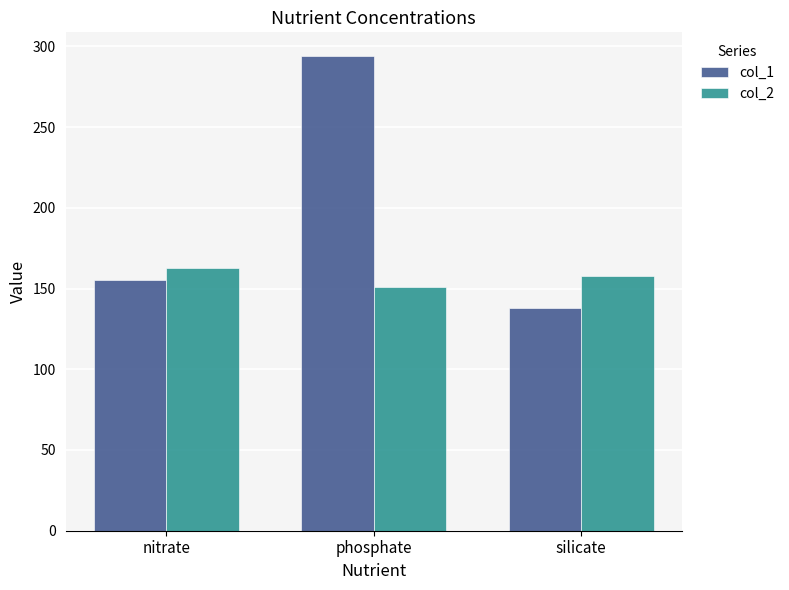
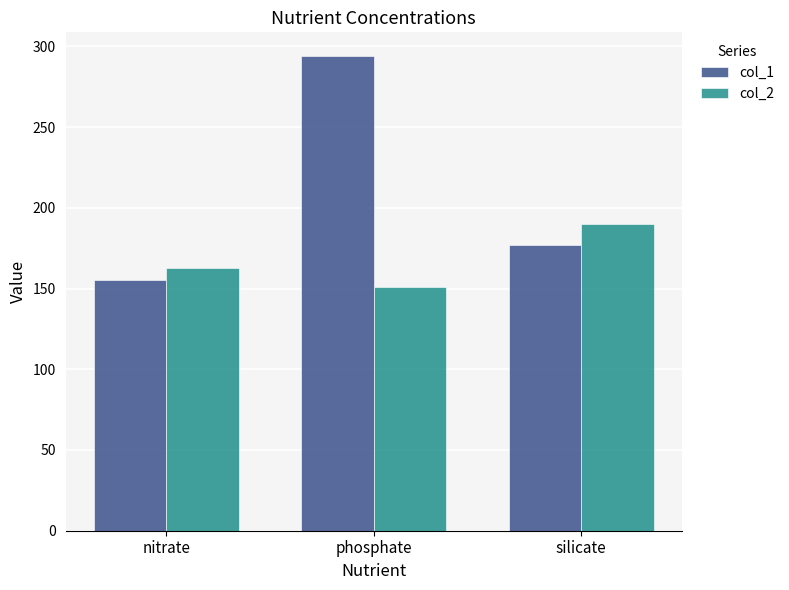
col_1, silicate: 138 -> 177
col_2, silicate: 158 -> 190
